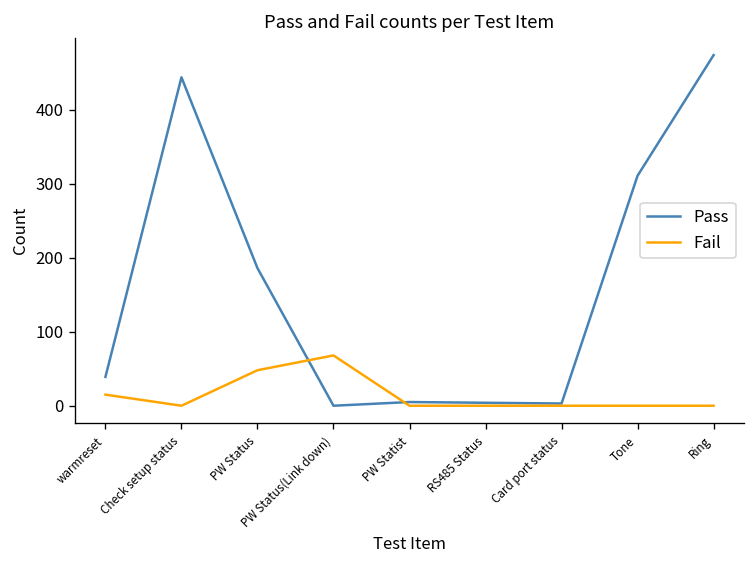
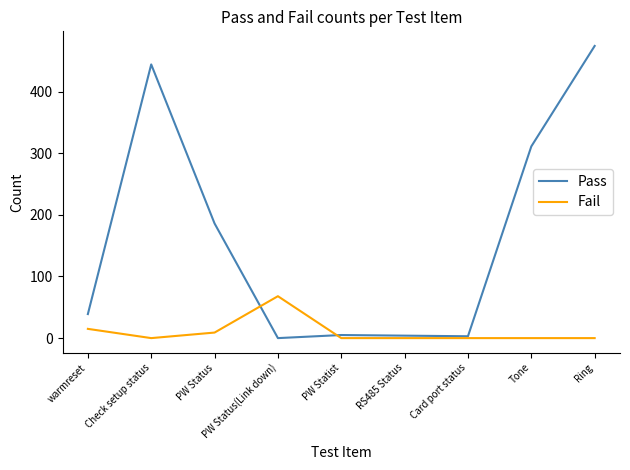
Fail, PW Status: 50 -> 10
